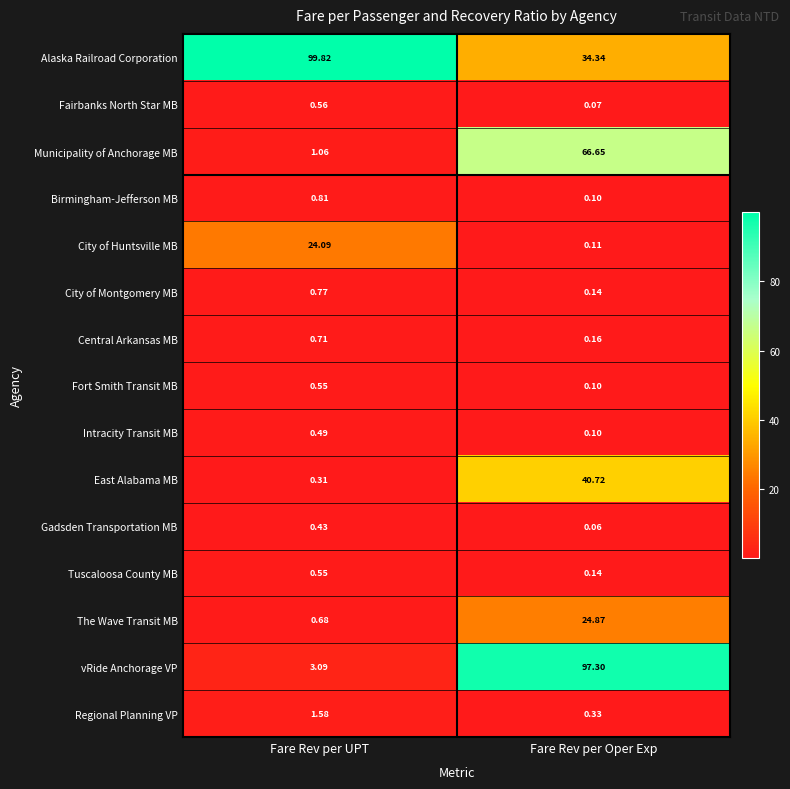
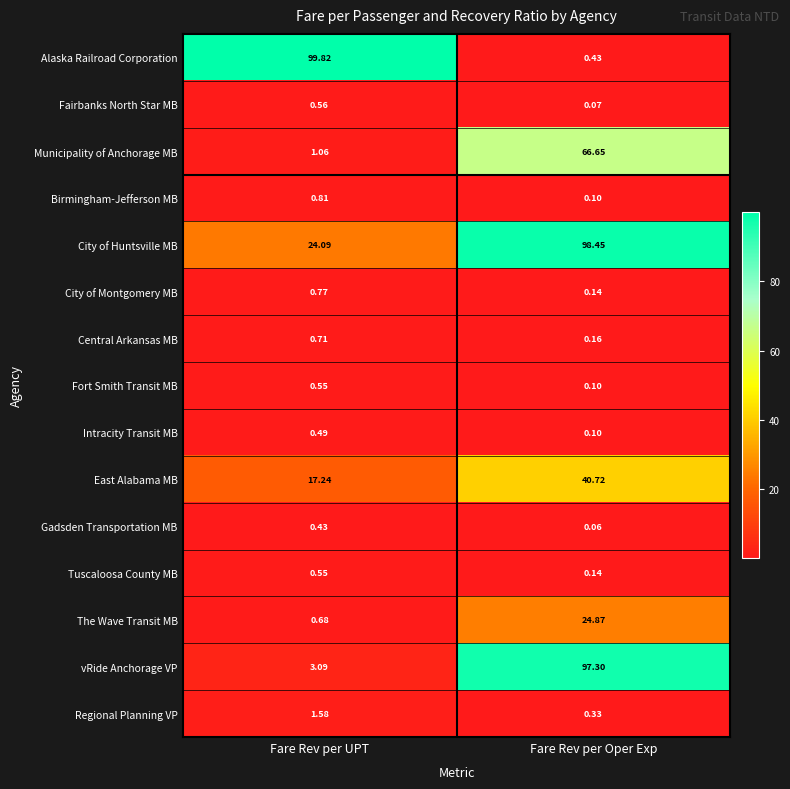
Alaska Railroad Corporation, Fare Rev per Oper Exp: 34.34 -> 0.43
City of Huntsville MB, Fare Rev per Oper Exp: 0.11 -> 98.45
East Alabama MB, Fare Rev per UPT: 0.31 -> 17.24
